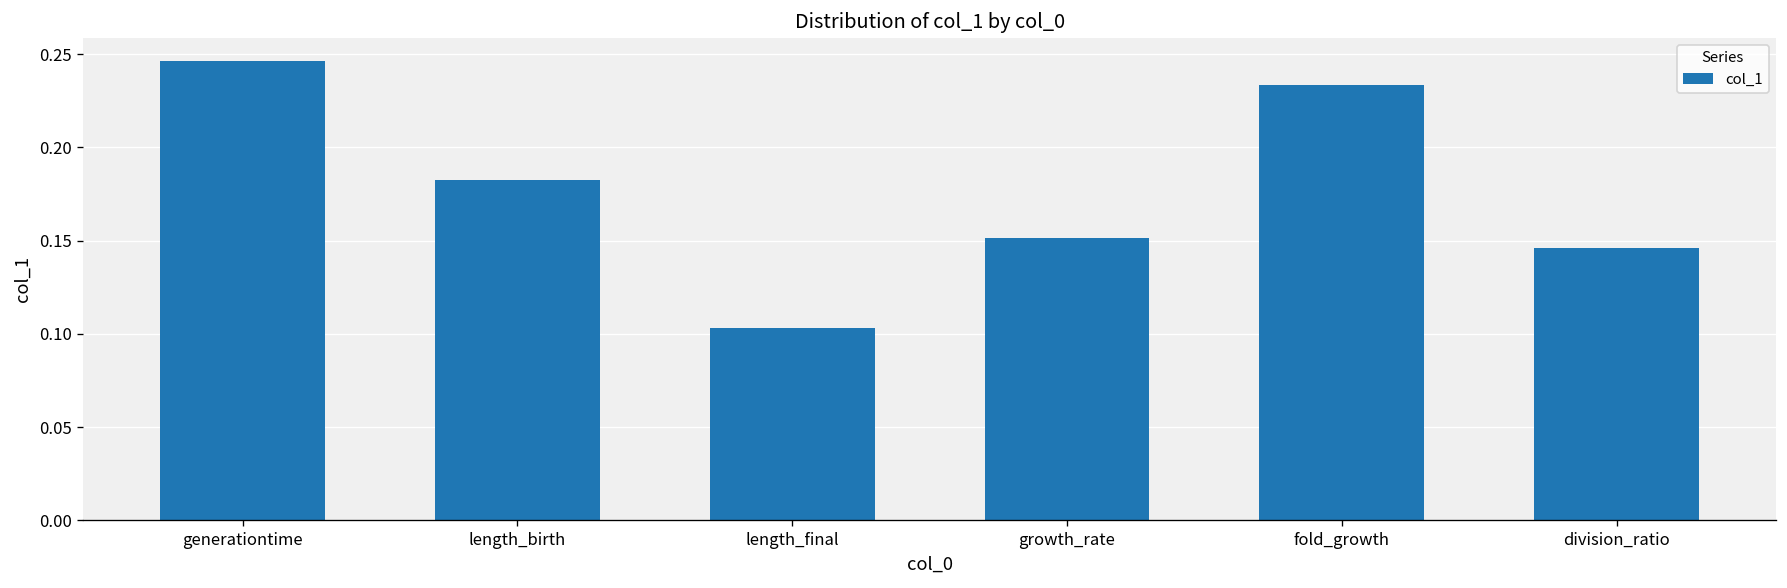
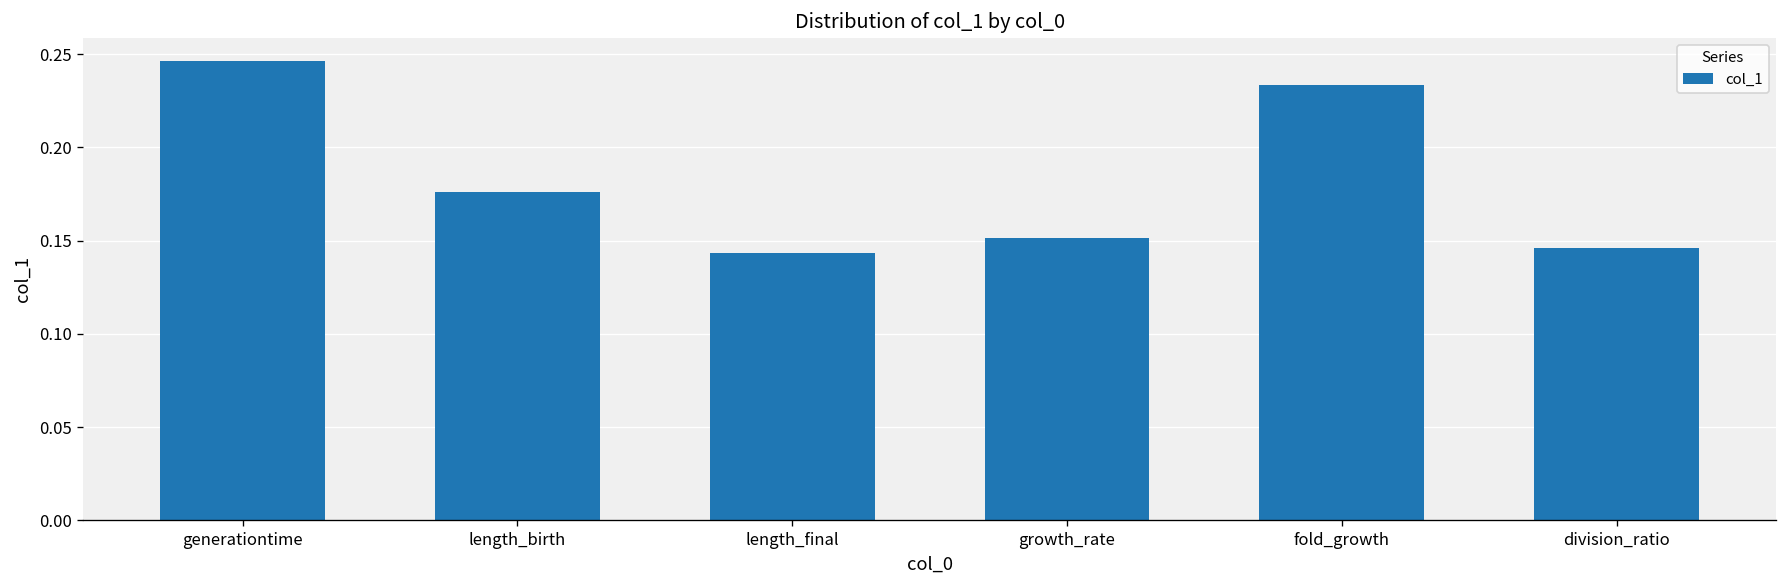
length_birth: 0.182 -> 0.176
length_final: 0.103 -> 0.143
